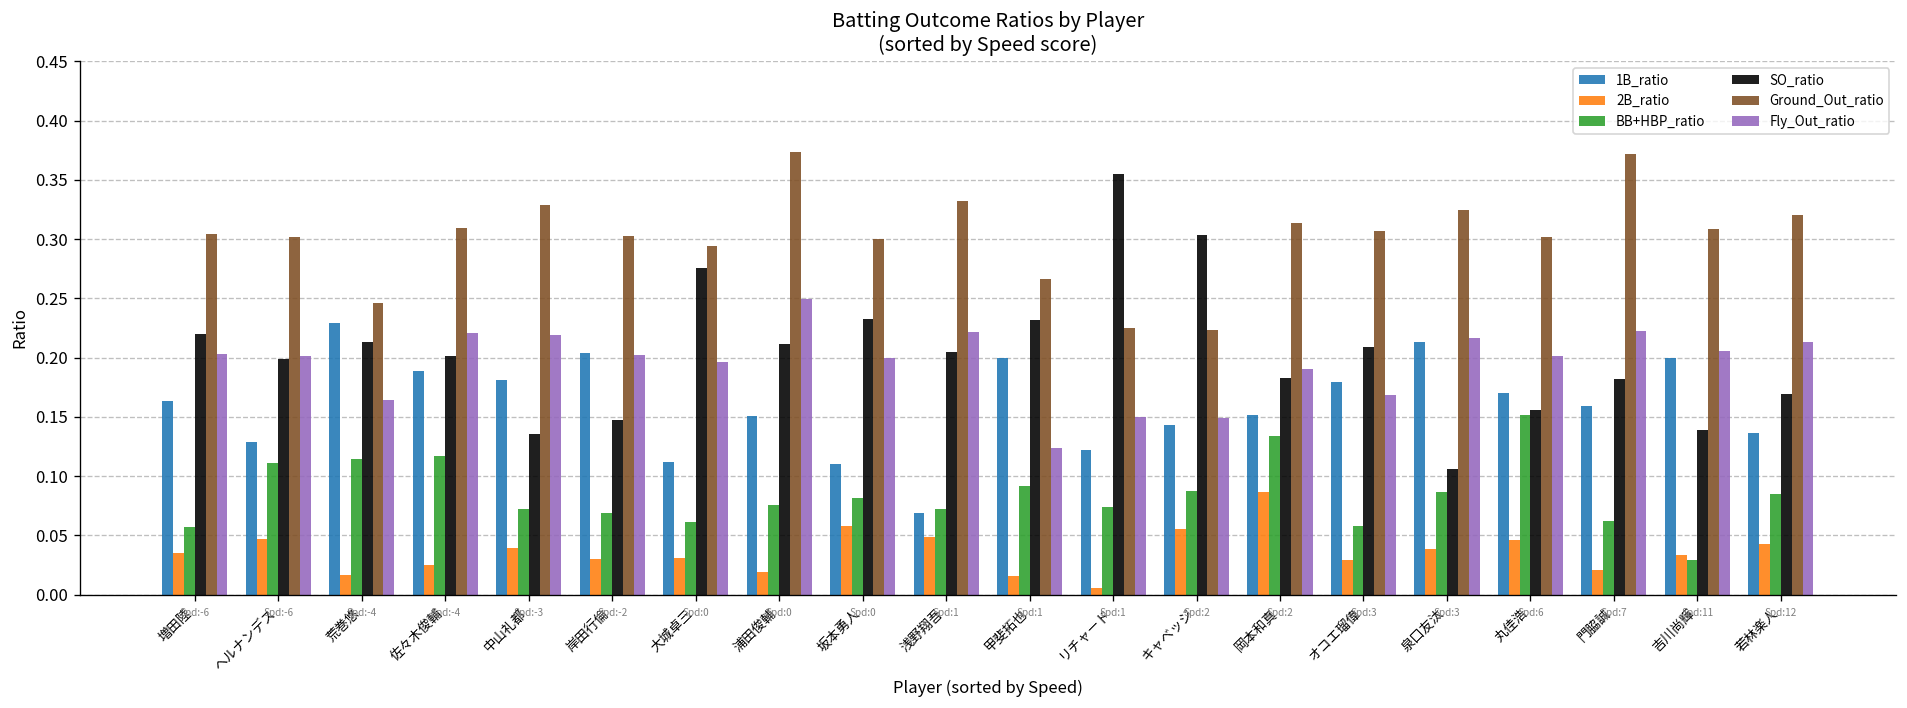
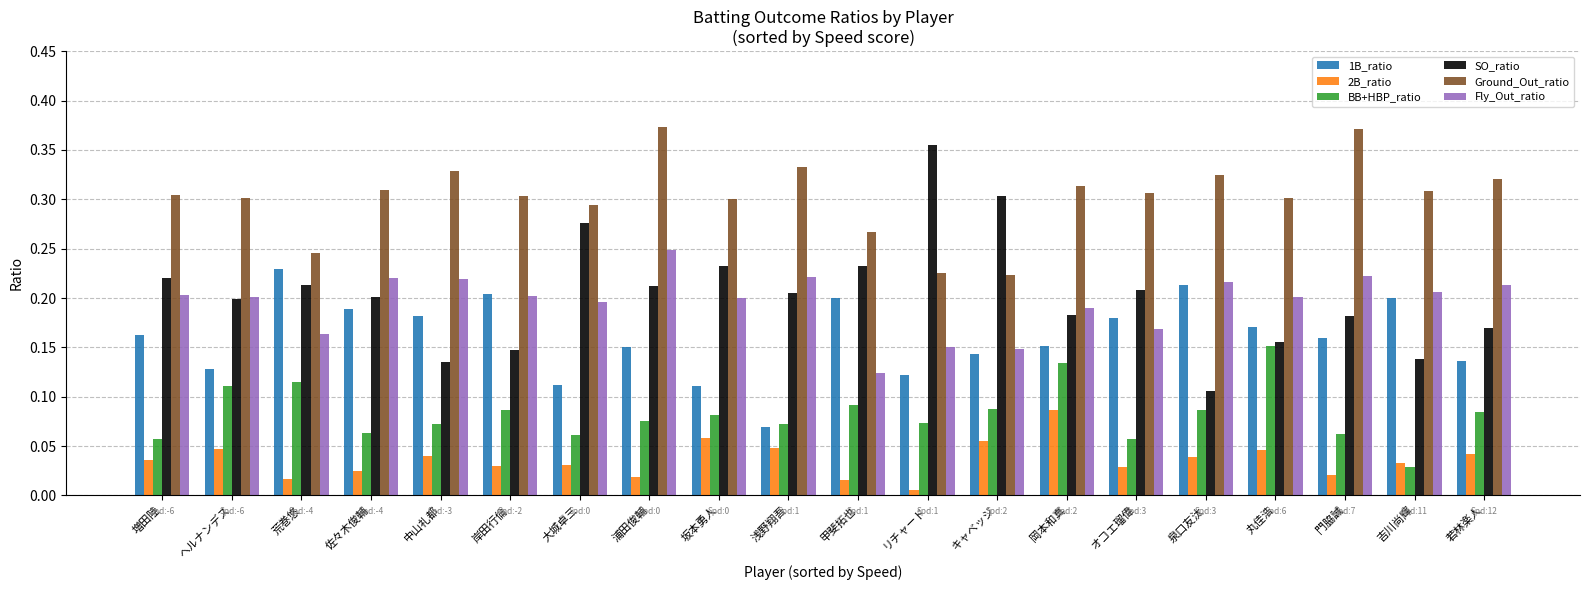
BB+HBP_ratio, 佐々木俊輔: 0.12 -> 0.06
BB+HBP_ratio, 岸田行倫: 0.07 -> 0.09
